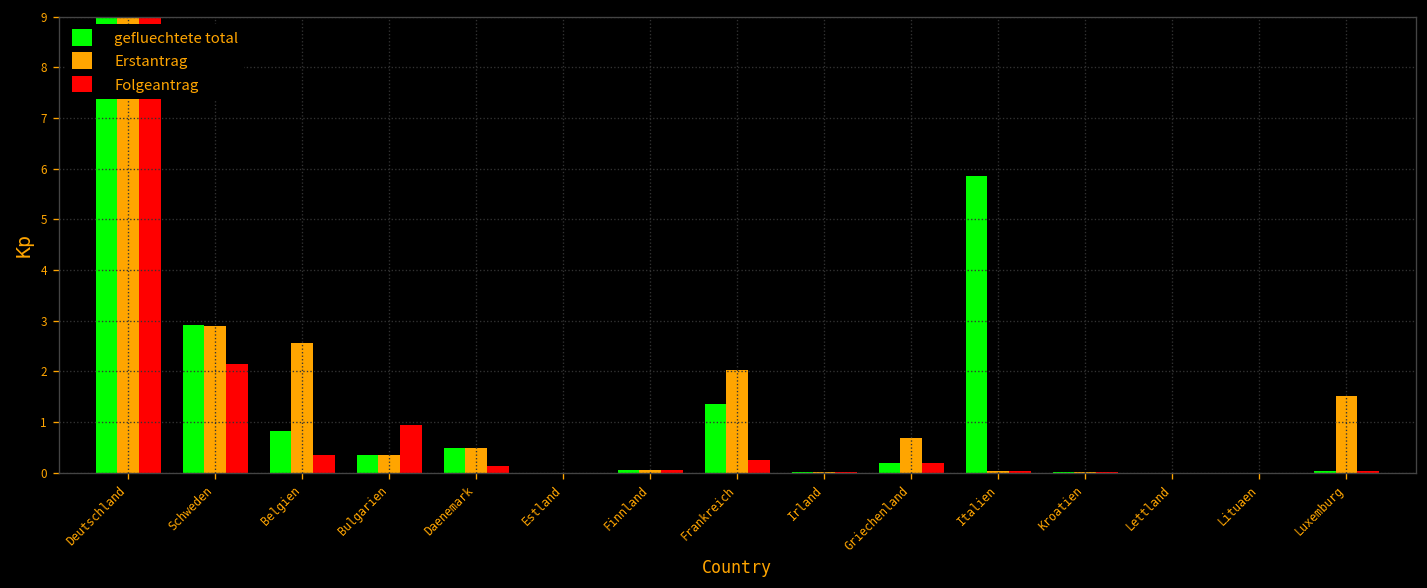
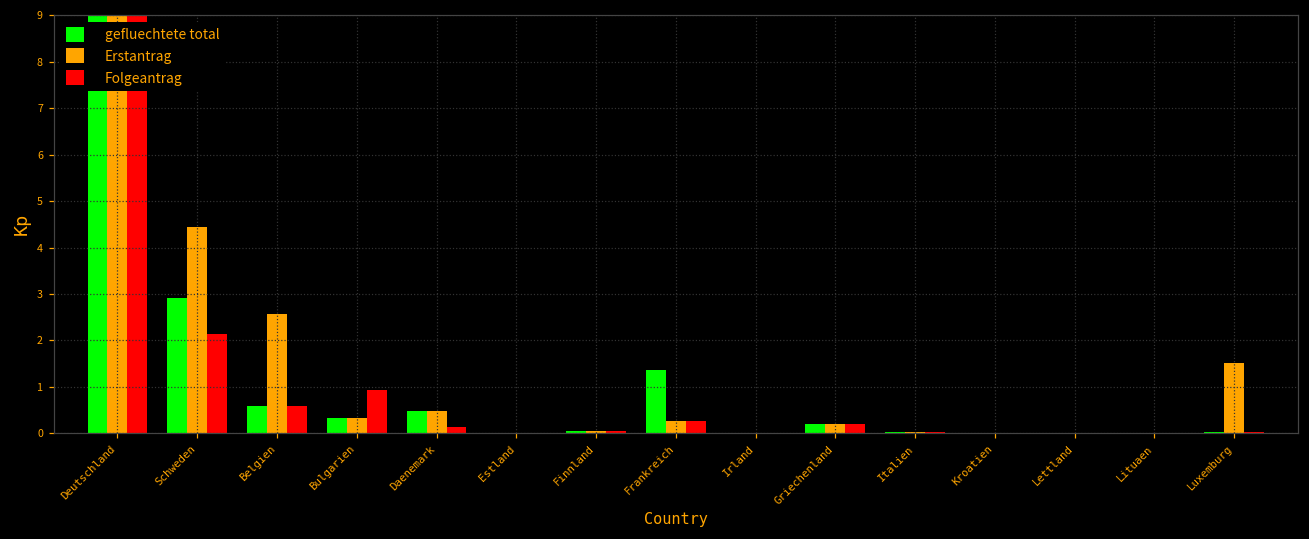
Erstantrag, Schweden: 2.9 -> 4.5
gefluechtete total, Belgien: 0.8 -> 0.6
Folgeantrag, Belgien: 0.3 -> 0.6
Erstantrag, Frankreich: 2.0 -> 0.3
Erstantrag, Griechenland: 0.7 -> 0.2
gefluechtete total, Italien: 5.9 -> 0.0
